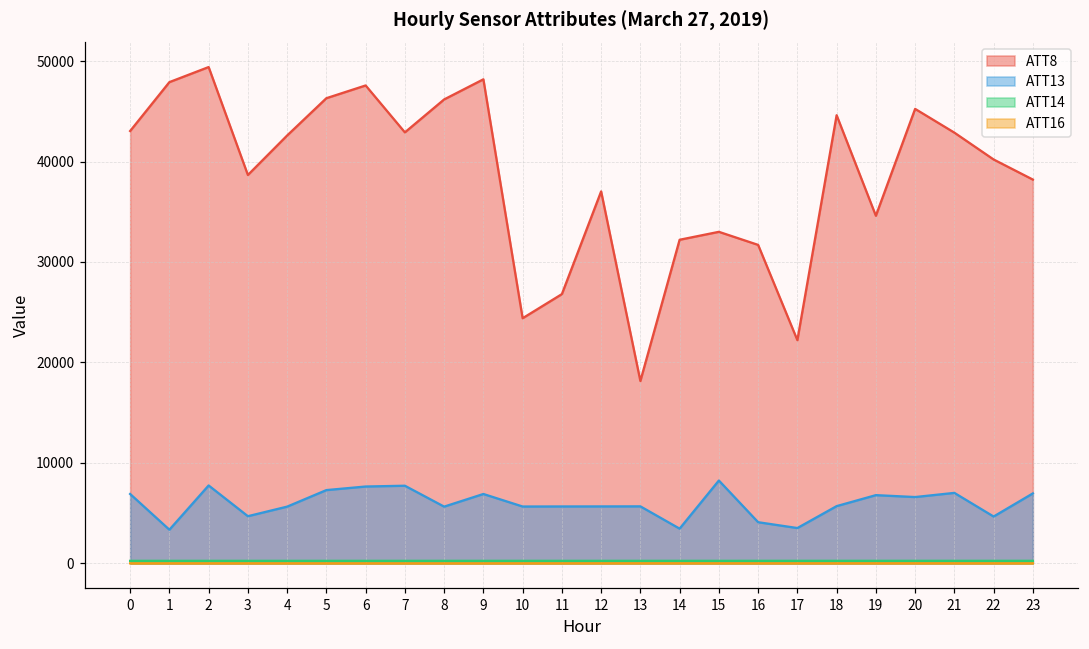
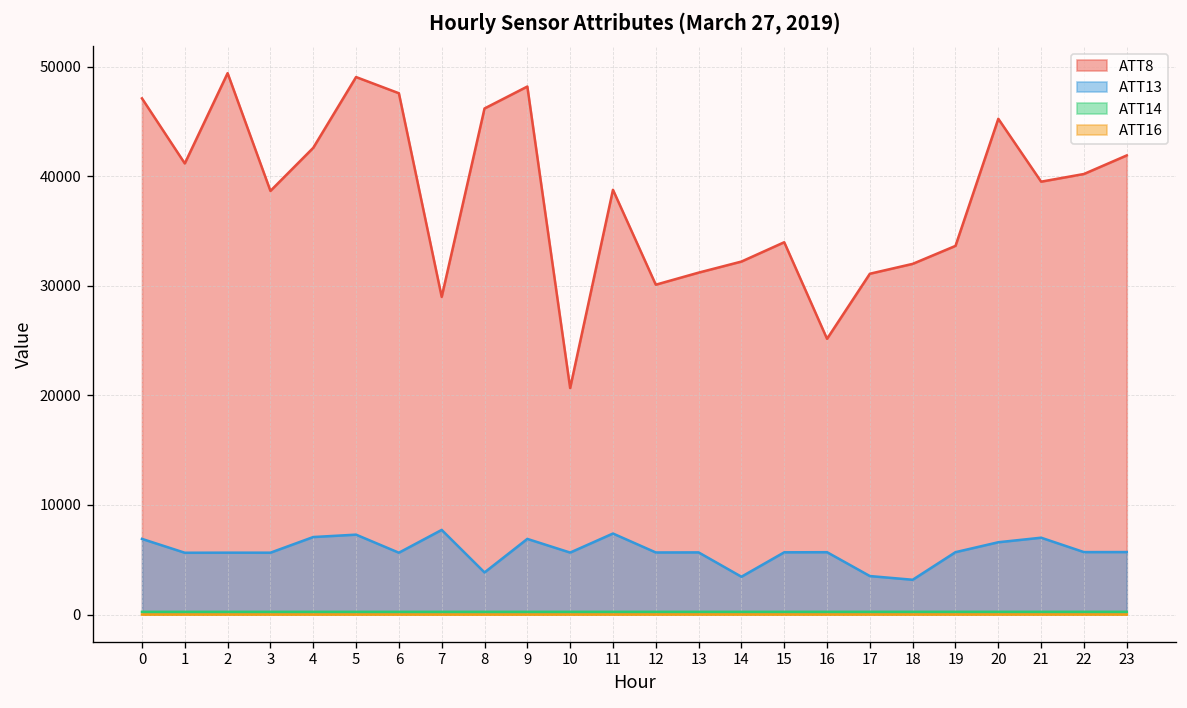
ATT8, 0: 43000 -> 47000
ATT8, 1: 48000 -> 41000
ATT13, 1: 3000 -> 6000
ATT13, 2: 8000 -> 6000
ATT13, 3: 5000 -> 6000
ATT13, 4: 6000 -> 7000
ATT8, 5: 46000 -> 49000
ATT13, 6: 8000 -> 6000
ATT8, 7: 43000 -> 29000
ATT13, 8: 6000 -> 4000
ATT8, 10: 24000 -> 21000
ATT8, 11: 27000 -> 39000
ATT13, 11: 6000 -> 7000
ATT8, 12: 37000 -> 30000
ATT8, 13: 18000 -> 31000
ATT8, 15: 33000 -> 34000
ATT13, 15: 8000 -> 6000
ATT8, 16: 32000 -> 25000
ATT13, 16: 4000 -> 6000
ATT8, 17: 22000 -> 31000
ATT8, 18: 45000 -> 32000
ATT13, 18: 6000 -> 3000
ATT8, 19: 35000 -> 34000
ATT13, 19: 7000 -> 6000
ATT8, 21: 43000 -> 40000
ATT13, 22: 5000 -> 6000
ATT8, 23: 38000 -> 42000
ATT13, 23: 7000 -> 6000
